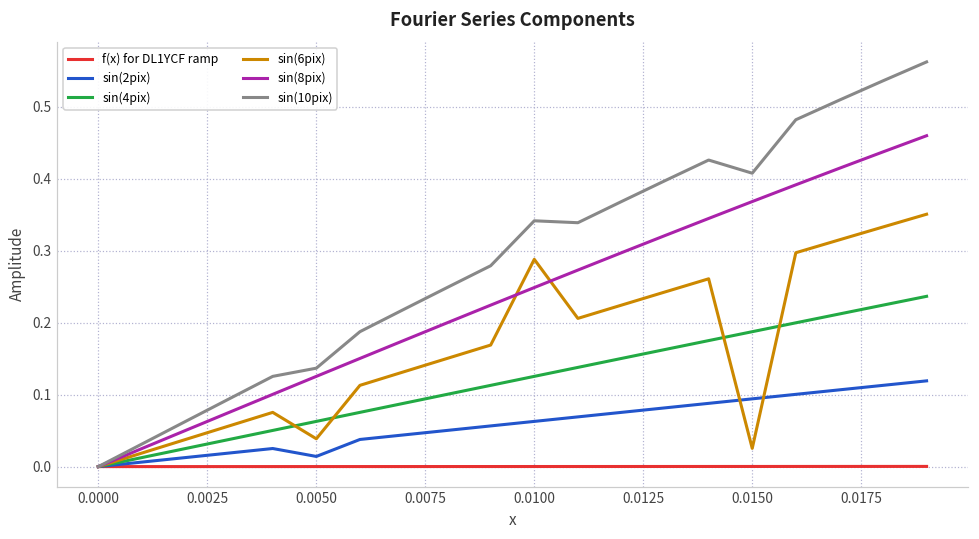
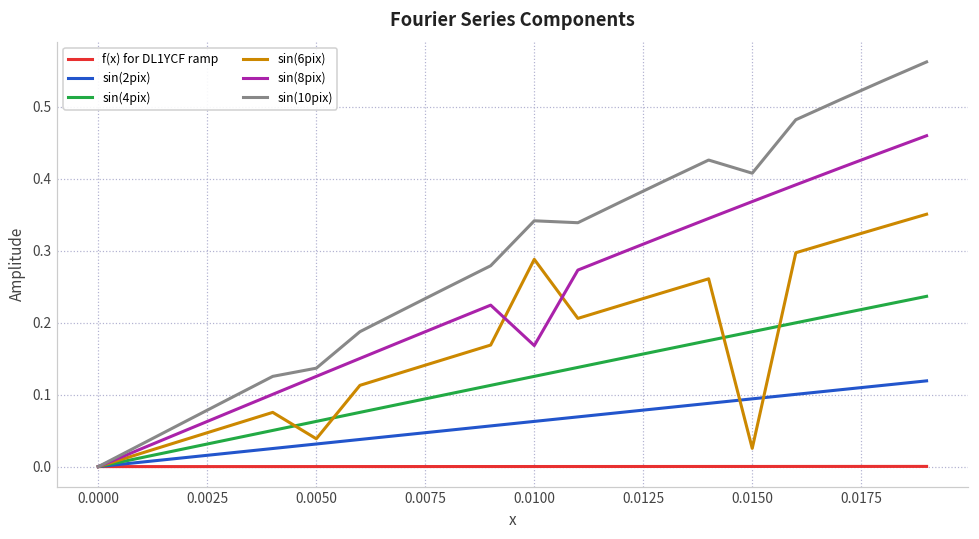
sin(2pix), 0.0050: 0.01 -> 0.03
sin(8pix), 0.0100: 0.25 -> 0.17
